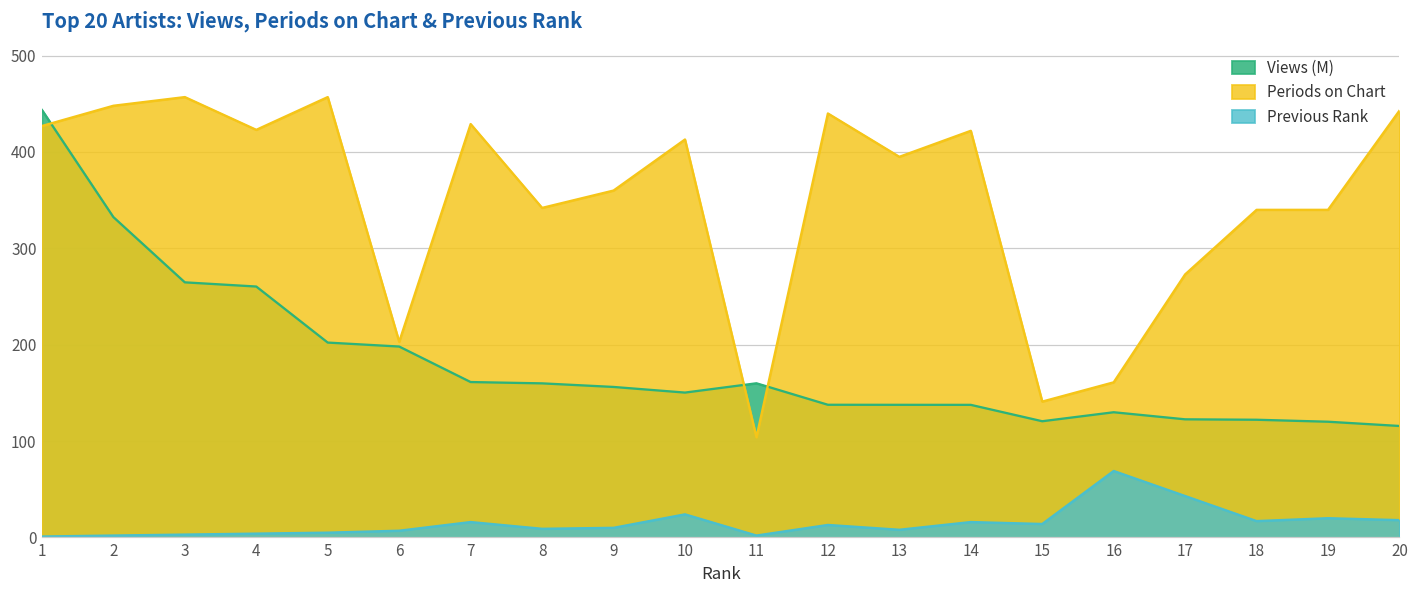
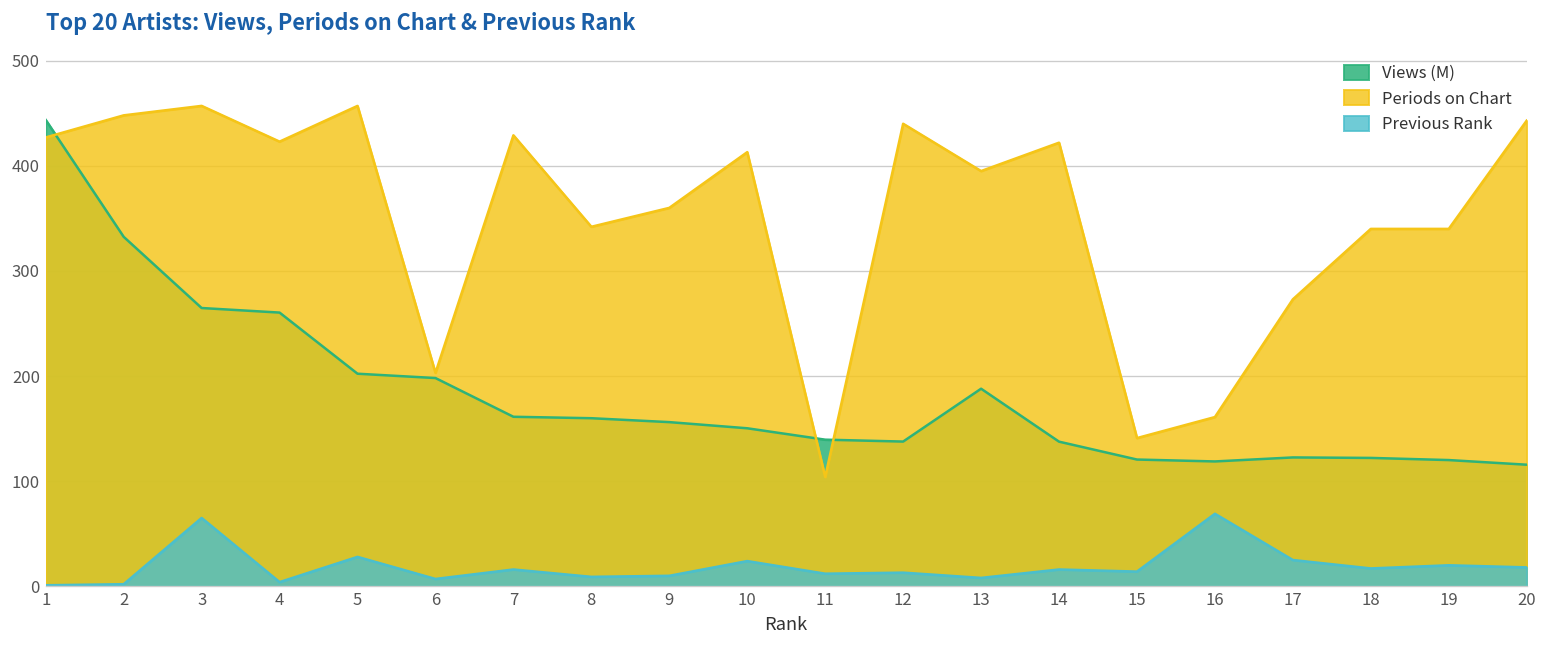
Previous Rank, 3: 0 -> 70
Previous Rank, 5: 10 -> 30
Views (M), 11: 160 -> 140
Previous Rank, 11: 0 -> 10
Views (M), 13: 140 -> 190
Views (M), 16: 130 -> 120
Previous Rank, 17: 40 -> 30
